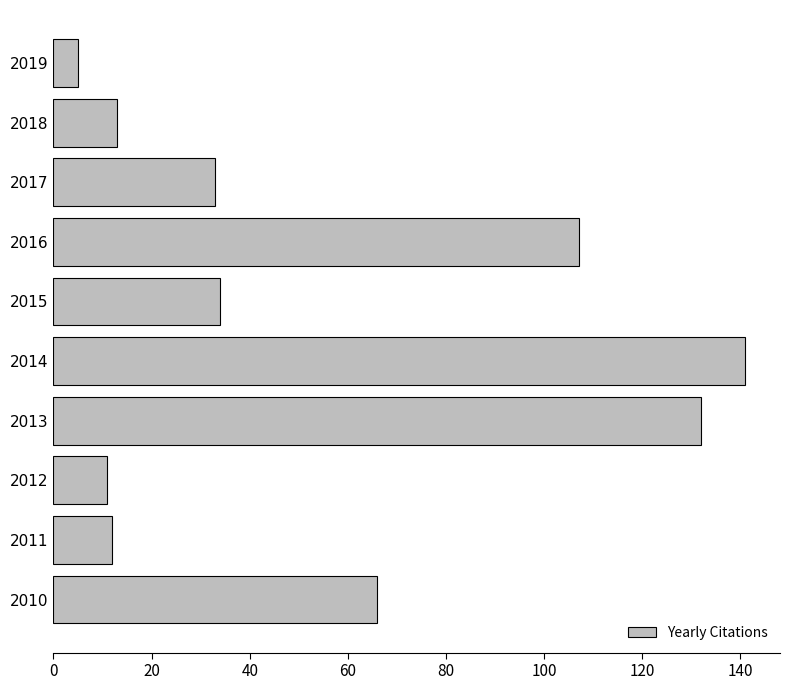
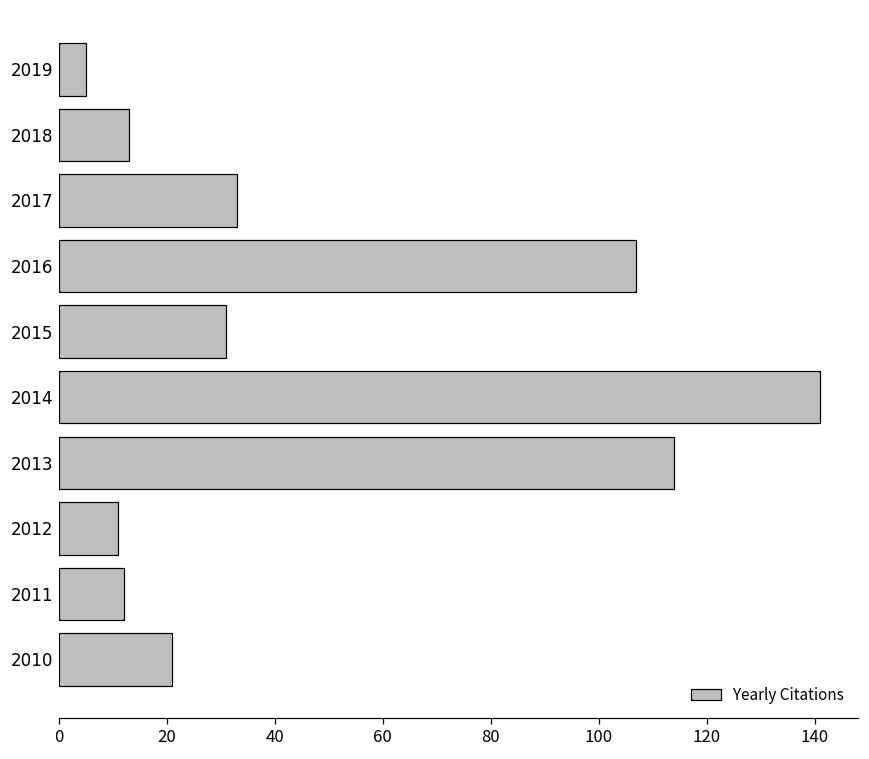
2015: 34 -> 31
2013: 132 -> 114
2010: 66 -> 21
